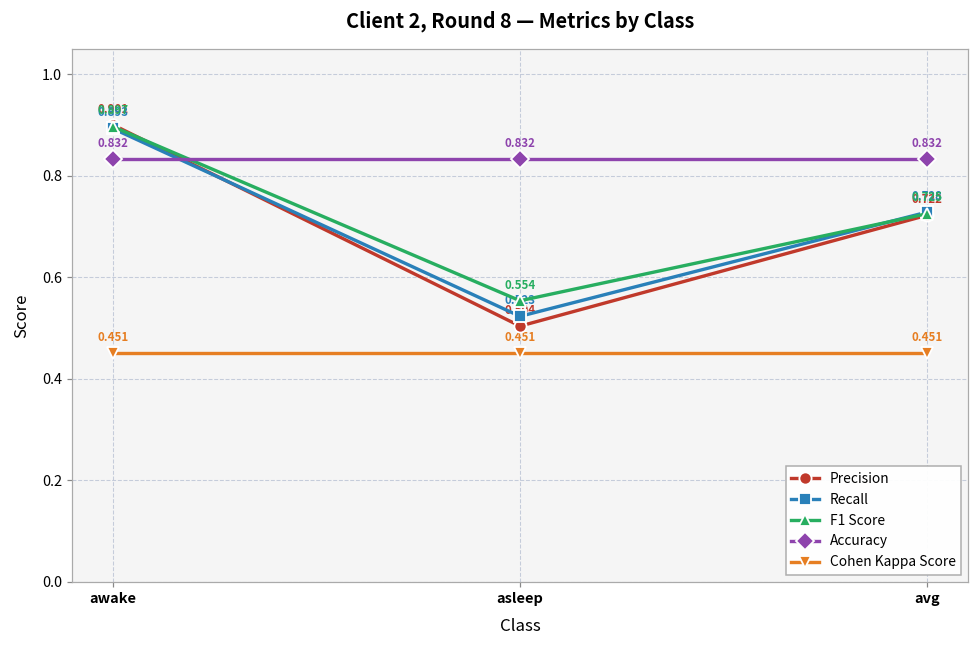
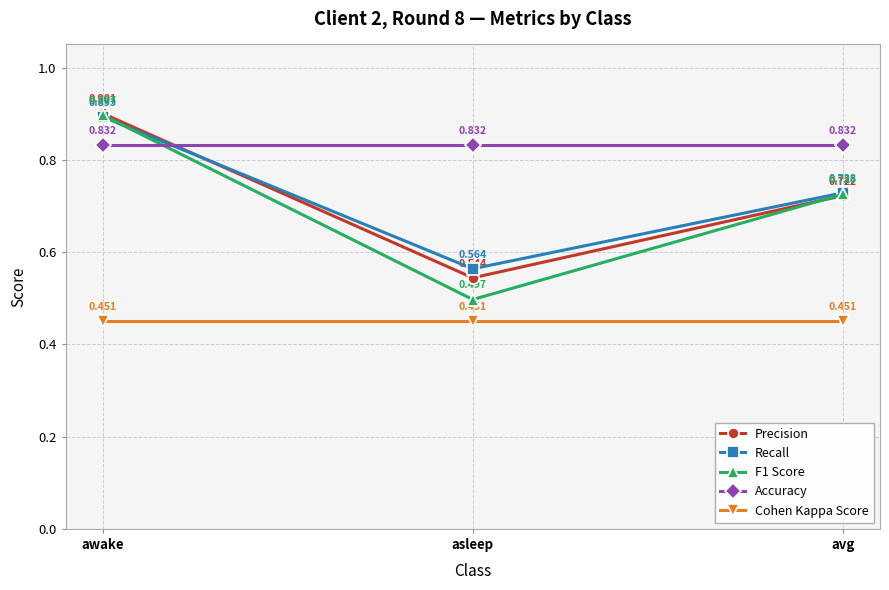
Precision, asleep: 0.504 -> 0.544
Recall, asleep: 0.523 -> 0.564
F1 Score, asleep: 0.554 -> 0.497
